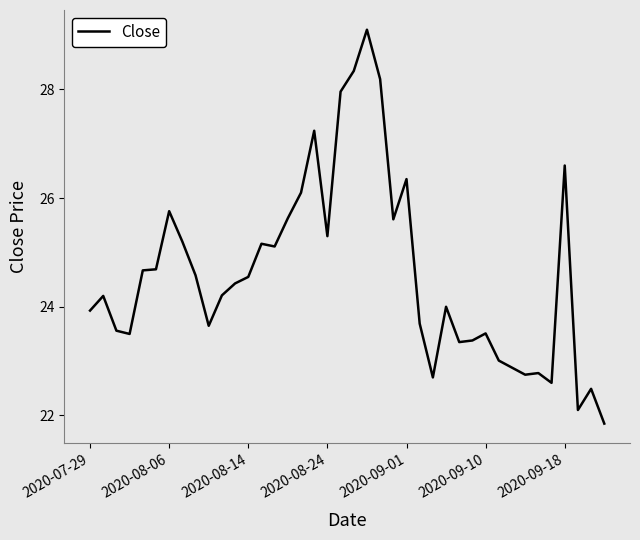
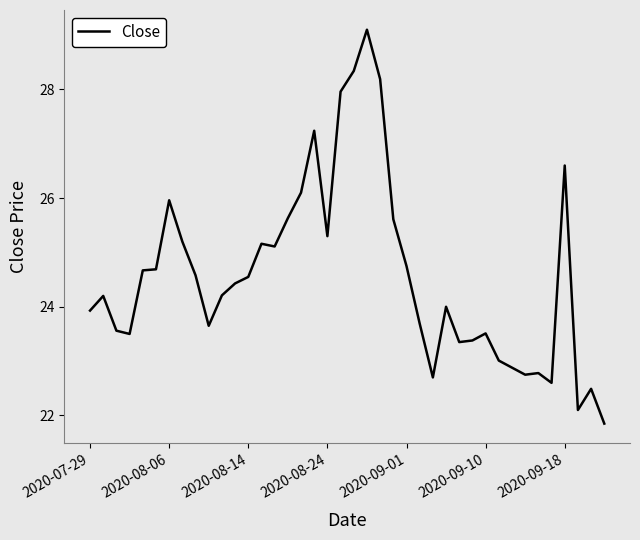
2020-08-06: 25.8 -> 26.0
2020-09-01: 26.4 -> 24.8
